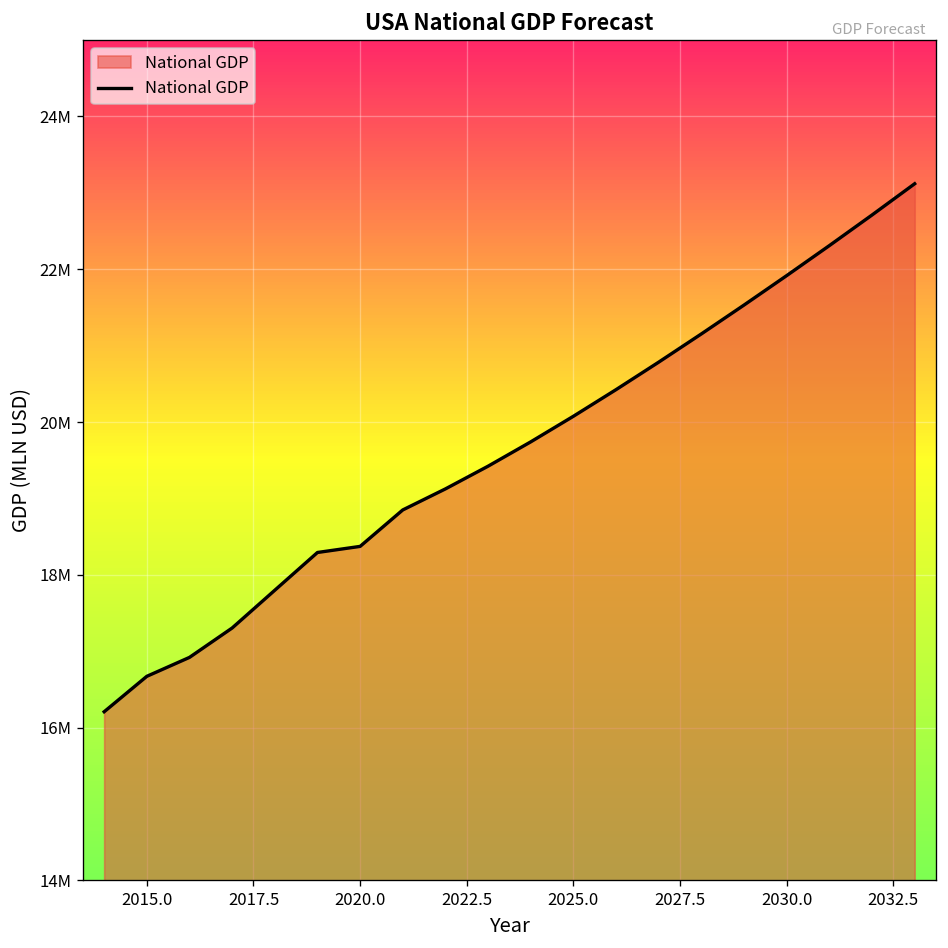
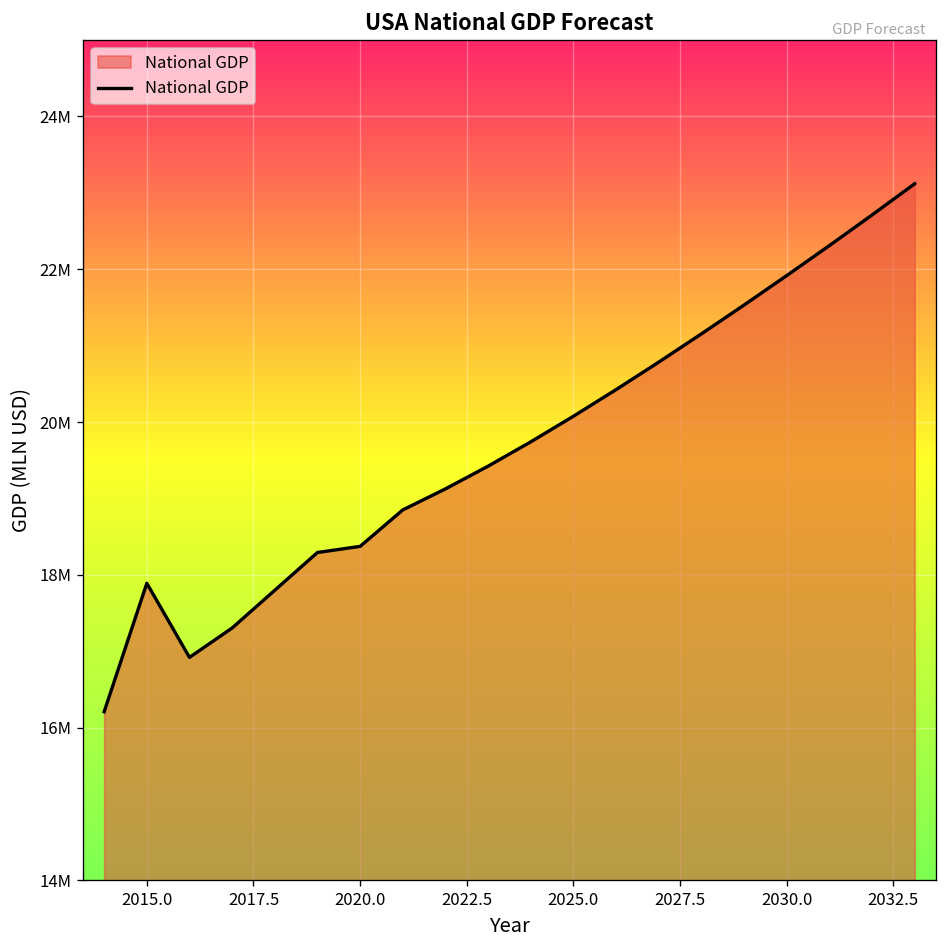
2015.0: 16700000 -> 17900000
